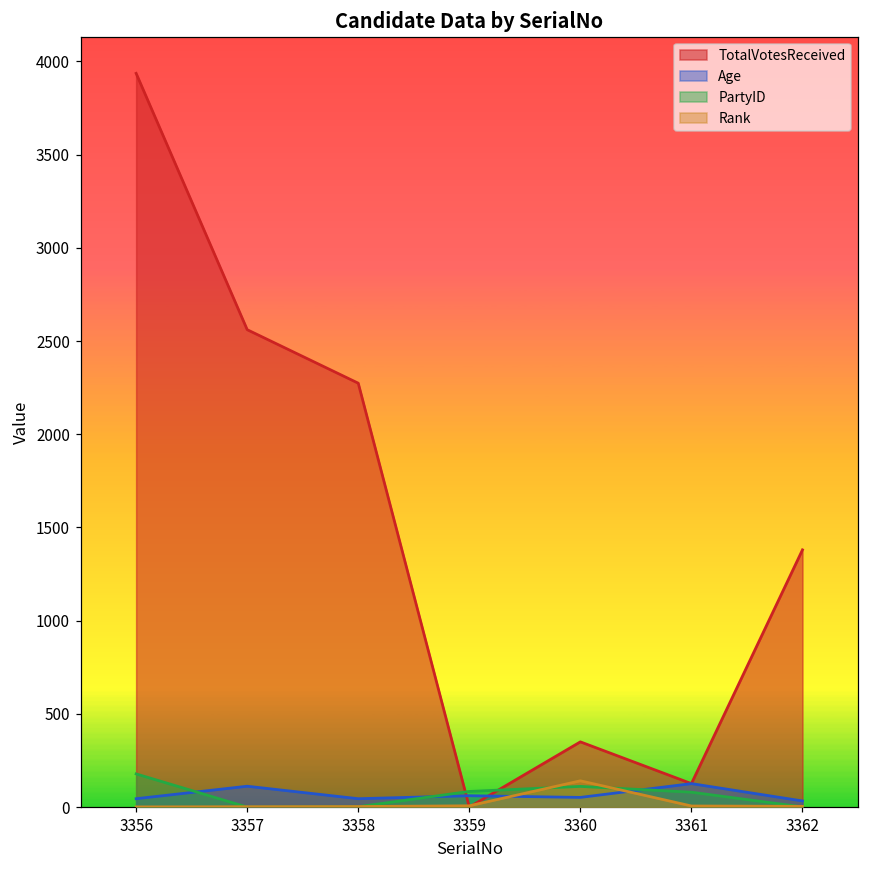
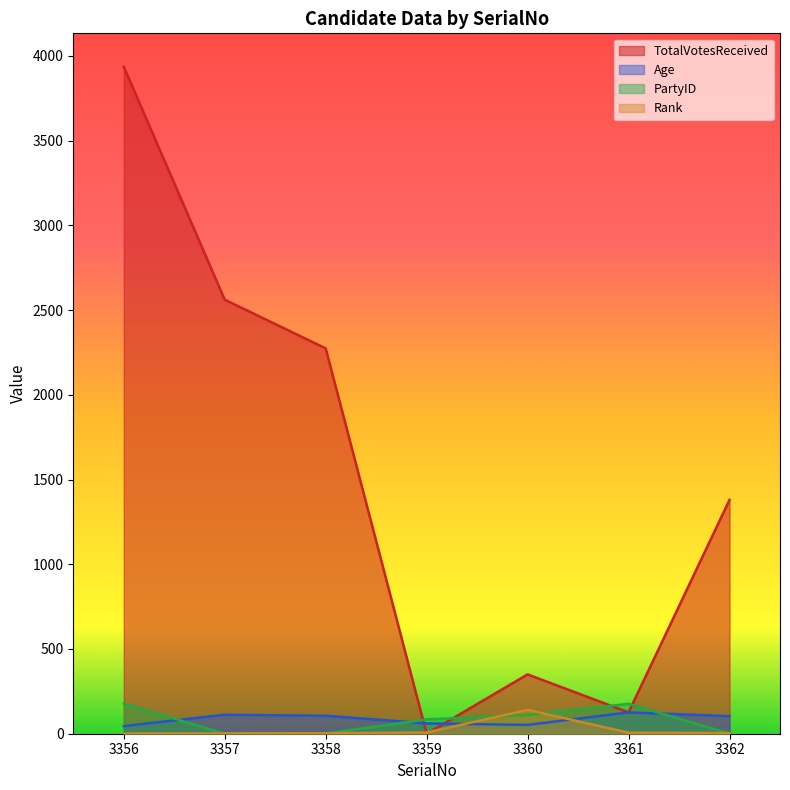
Age, 3358: 50 -> 110
PartyID, 3361: 80 -> 180
Age, 3362: 30 -> 100
